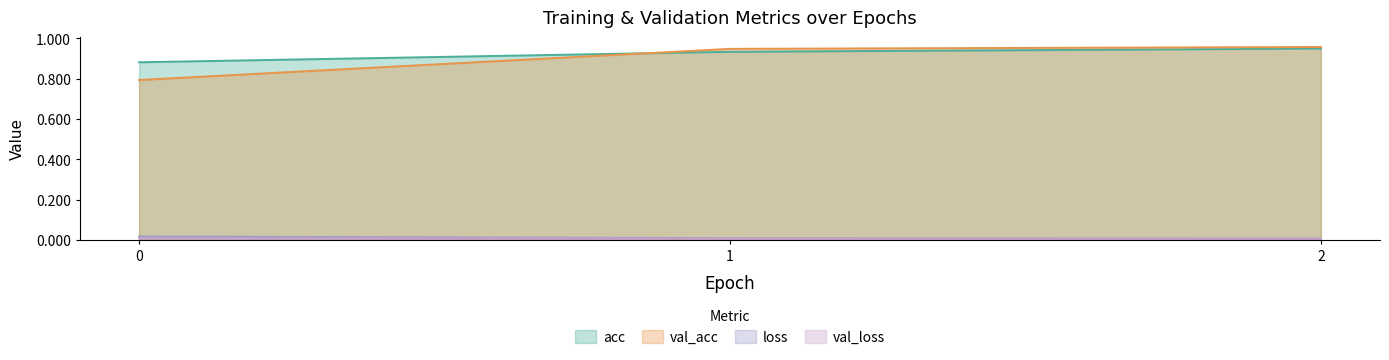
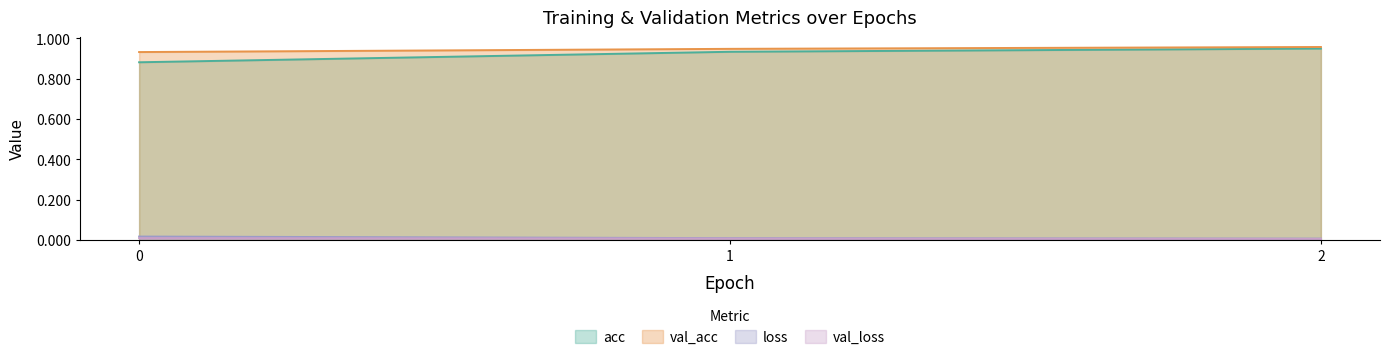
val_acc, 0: 0.79 -> 0.93
